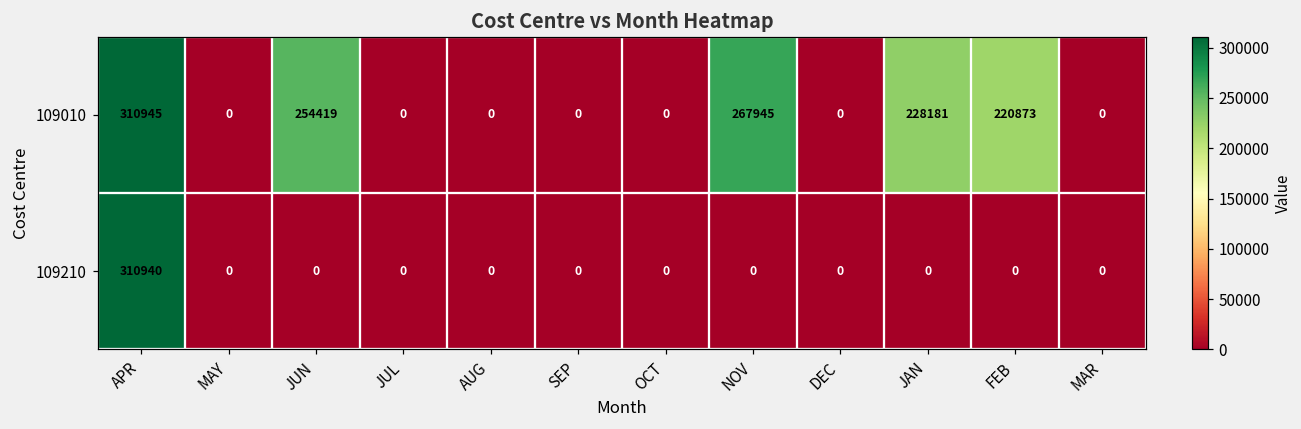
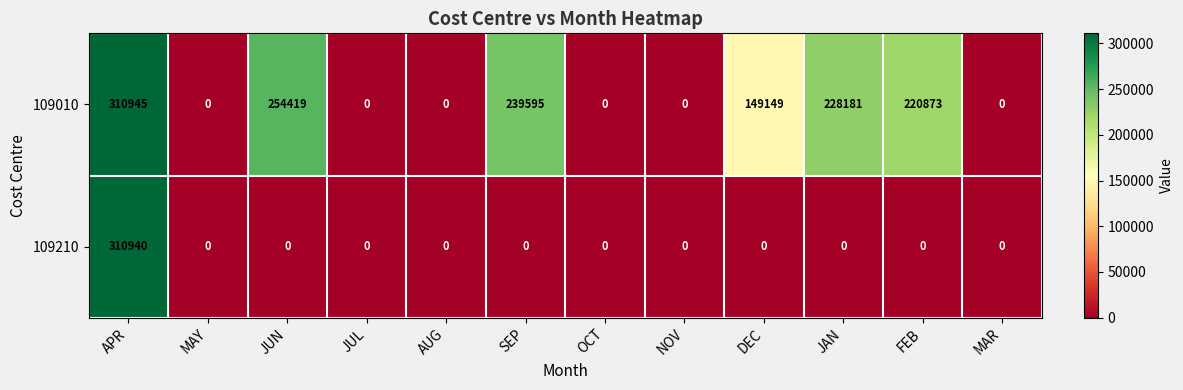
109010, SEP: 0 -> 239595
109010, NOV: 267945 -> 0
109010, DEC: 0 -> 149149
